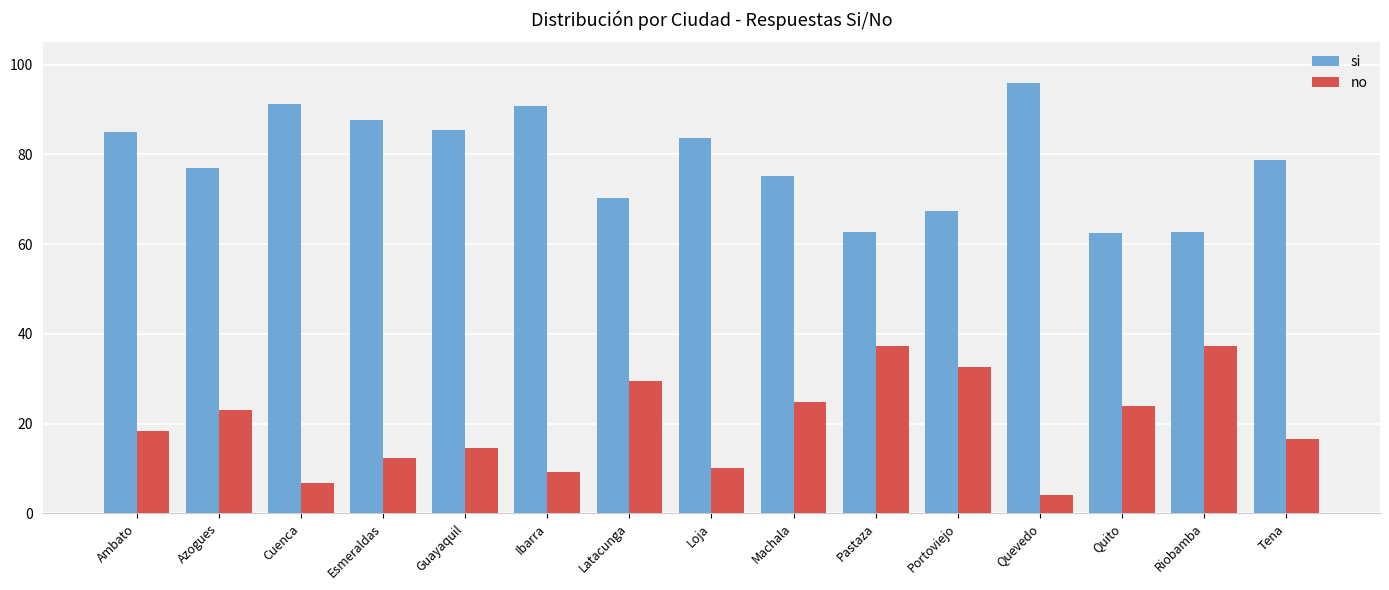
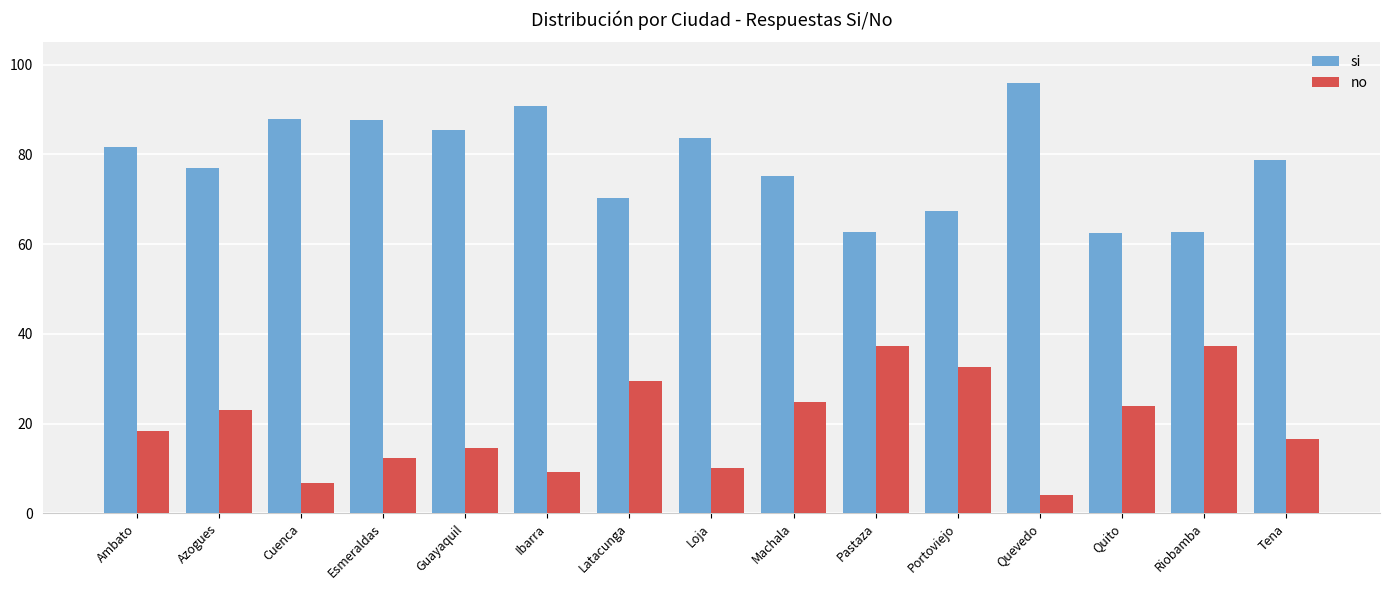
si, Ambato: 85 -> 82
si, Cuenca: 91 -> 88
